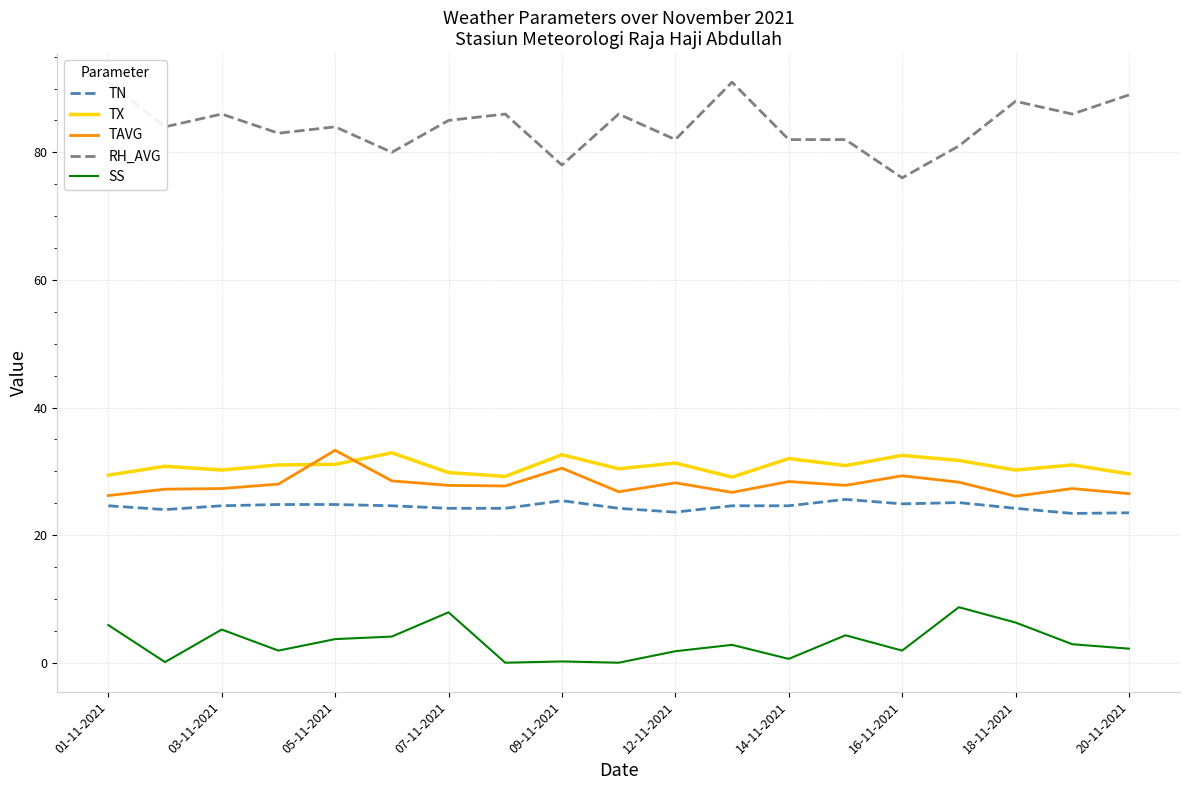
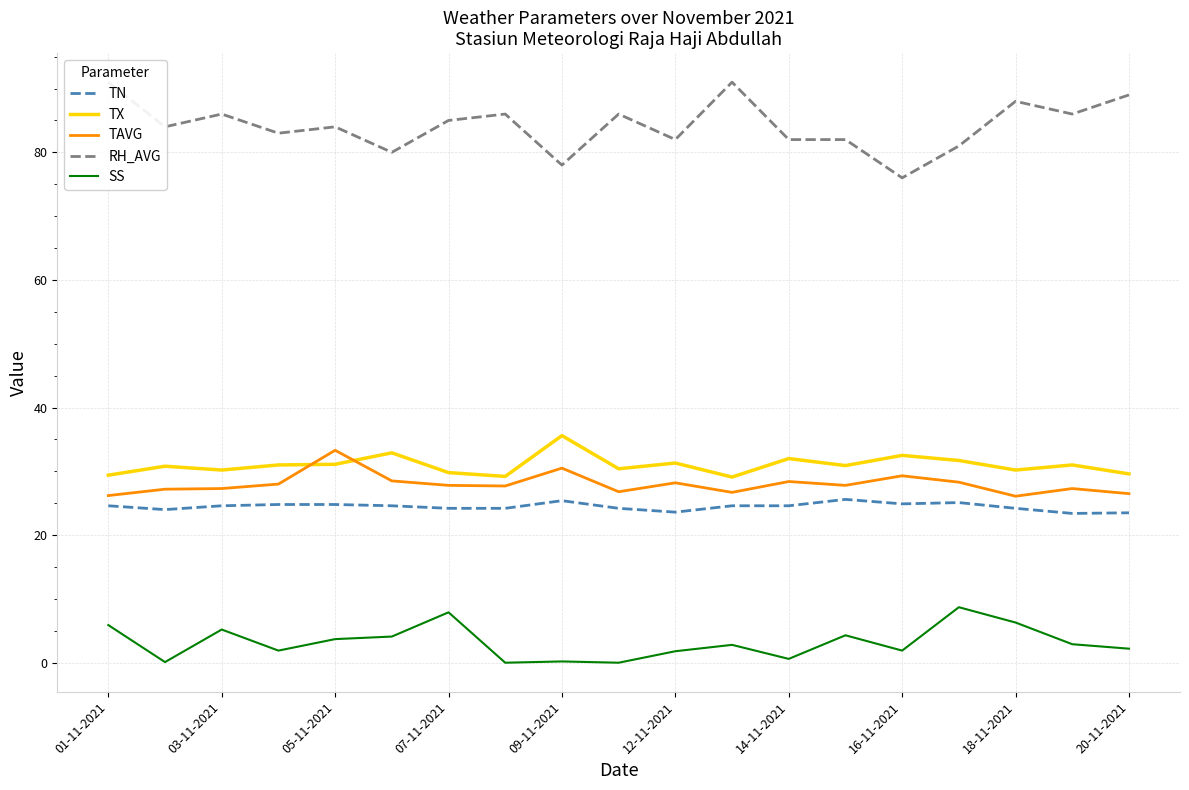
TX, 09-11-2021: 33 -> 36
